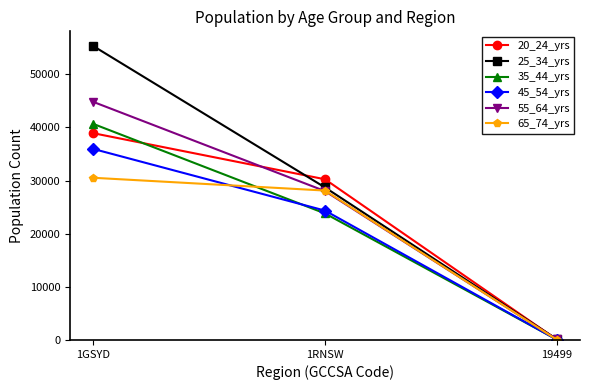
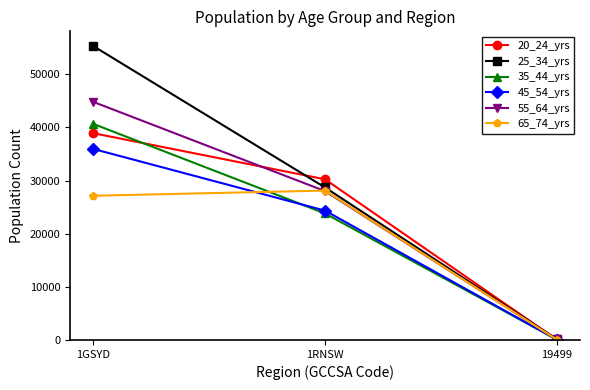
65_74_yrs, 1GSYD: 31000 -> 27000
